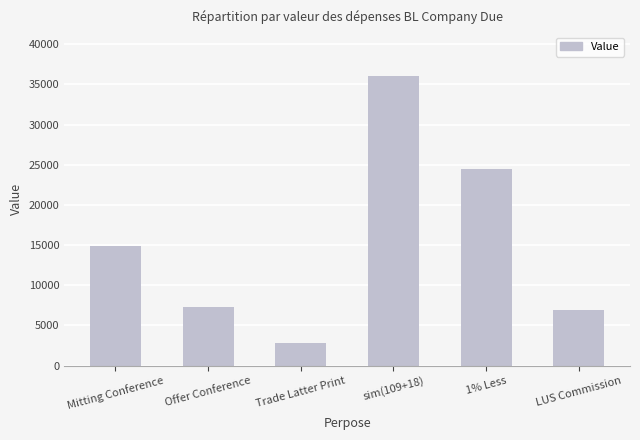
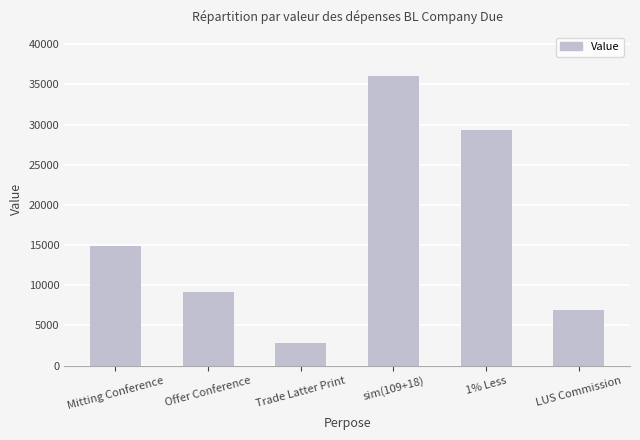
Offer Conference: 7000 -> 9000
1% Less: 24000 -> 29000
